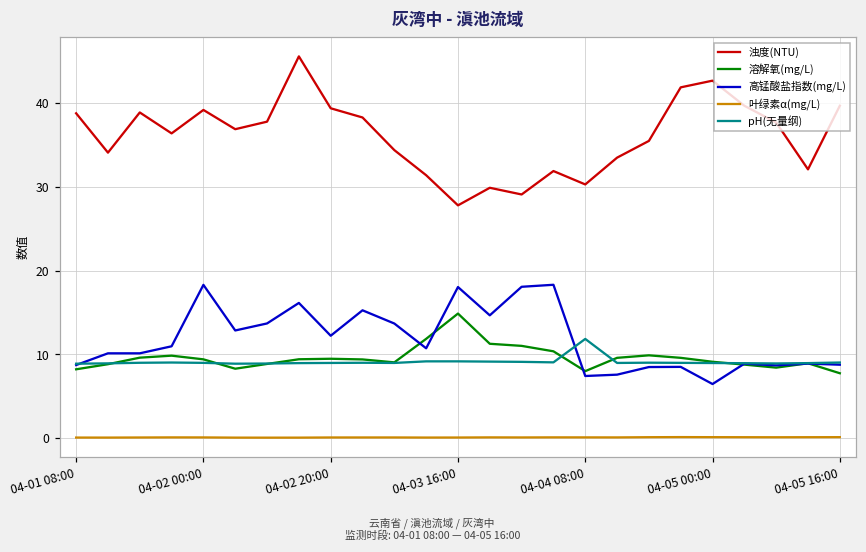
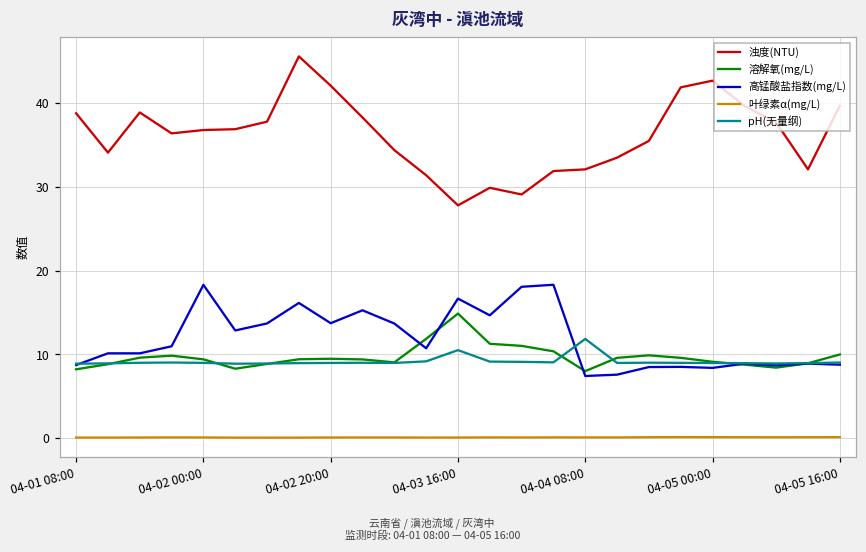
浊度(NTU), 04-02 00:00: 39 -> 37
浊度(NTU), 04-02 20:00: 39 -> 42
高锰酸盐指数(mg/L), 04-02 20:00: 12 -> 14
高锰酸盐指数(mg/L), 04-03 16:00: 18 -> 17
pH(无量纲), 04-03 16:00: 9 -> 11
浊度(NTU), 04-04 08:00: 30 -> 32
高锰酸盐指数(mg/L), 04-05 00:00: 6 -> 8
溶解氧(mg/L), 04-05 16:00: 8 -> 10
